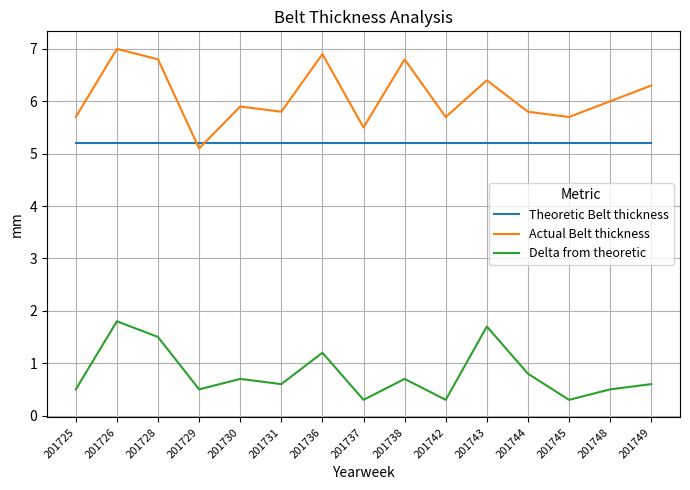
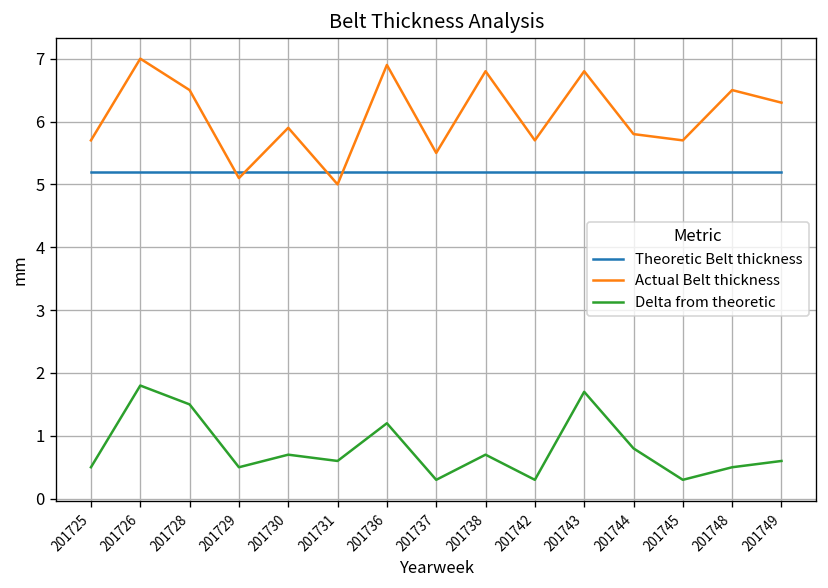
Actual Belt thickness, 201728: 6.8 -> 6.5
Actual Belt thickness, 201731: 5.8 -> 5.0
Actual Belt thickness, 201743: 6.4 -> 6.8
Actual Belt thickness, 201748: 6.0 -> 6.5
